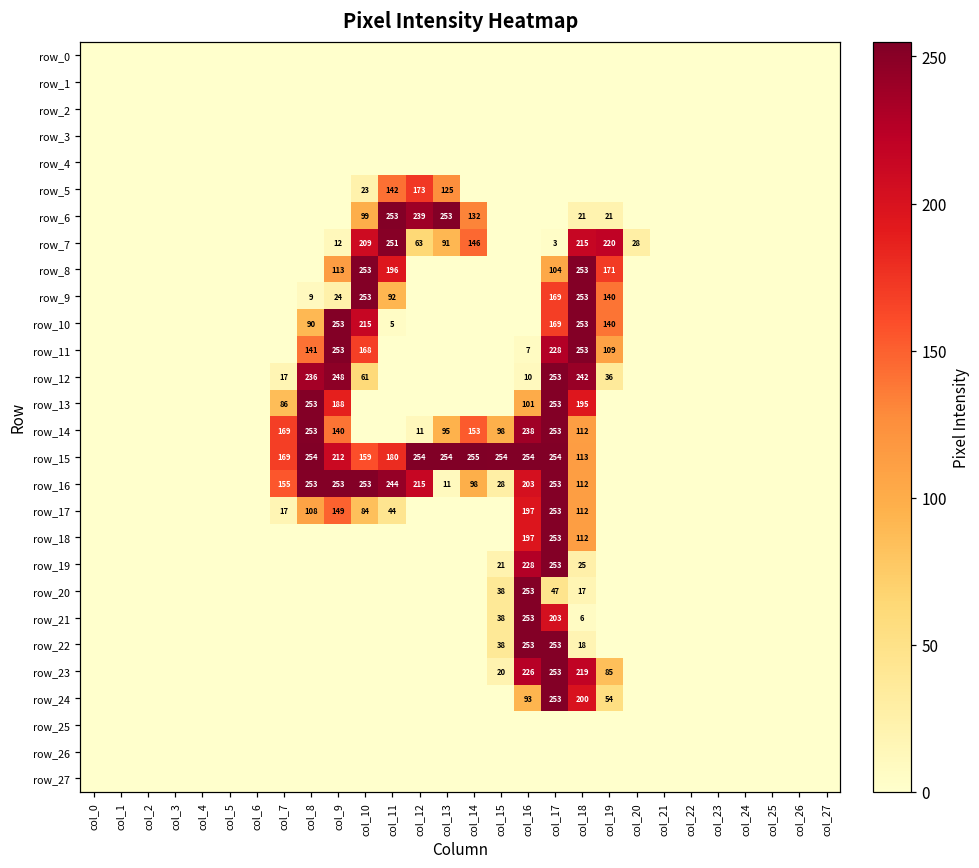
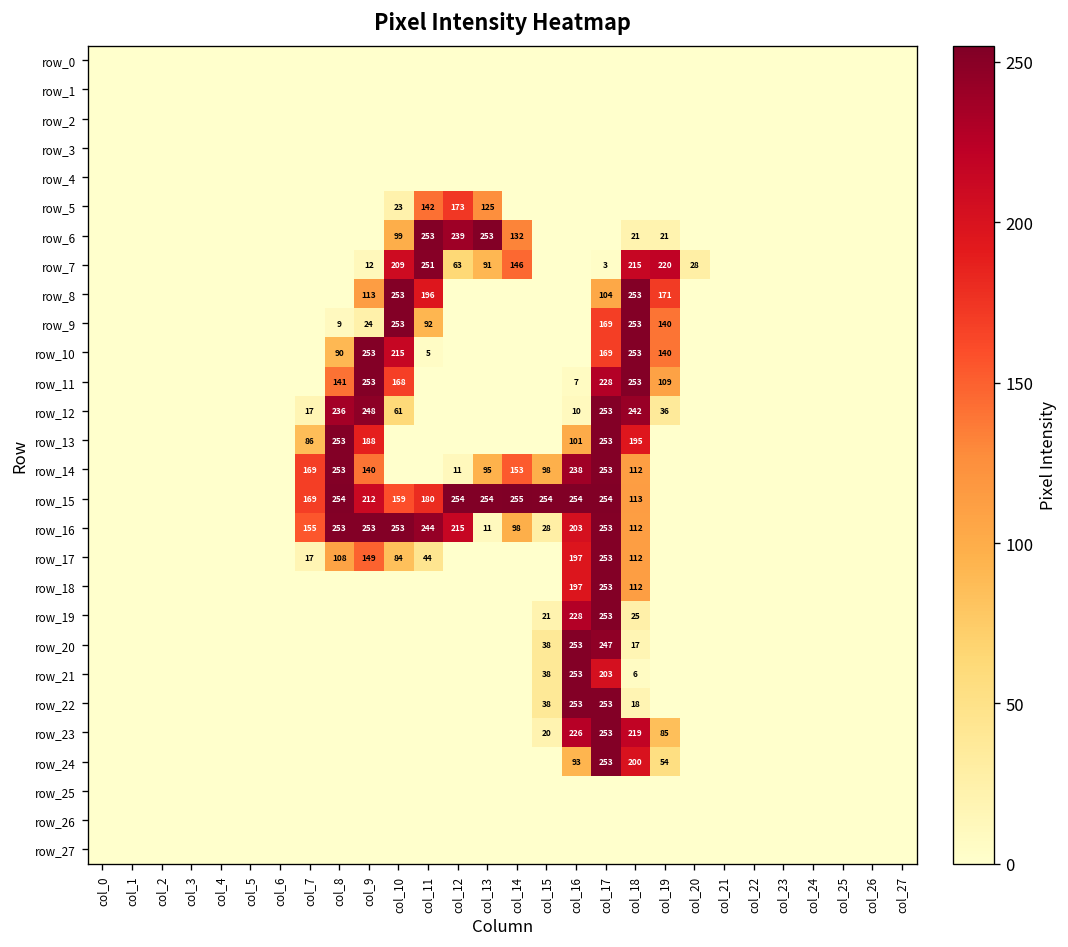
row_20, col_17: 47 -> 247
